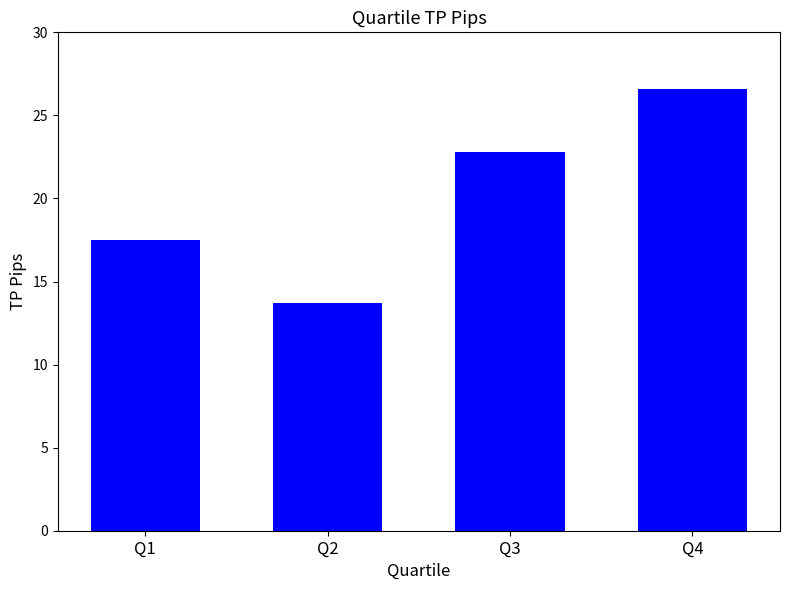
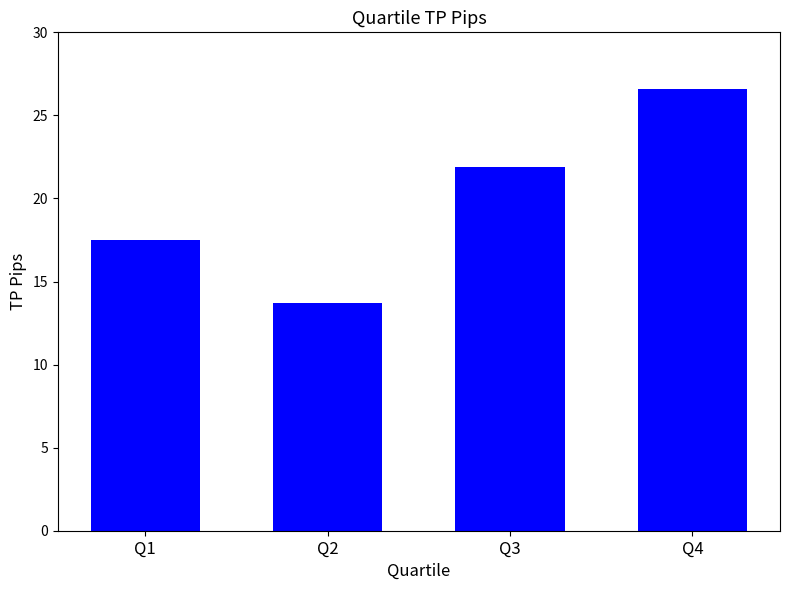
Q3: 22.8 -> 21.9
